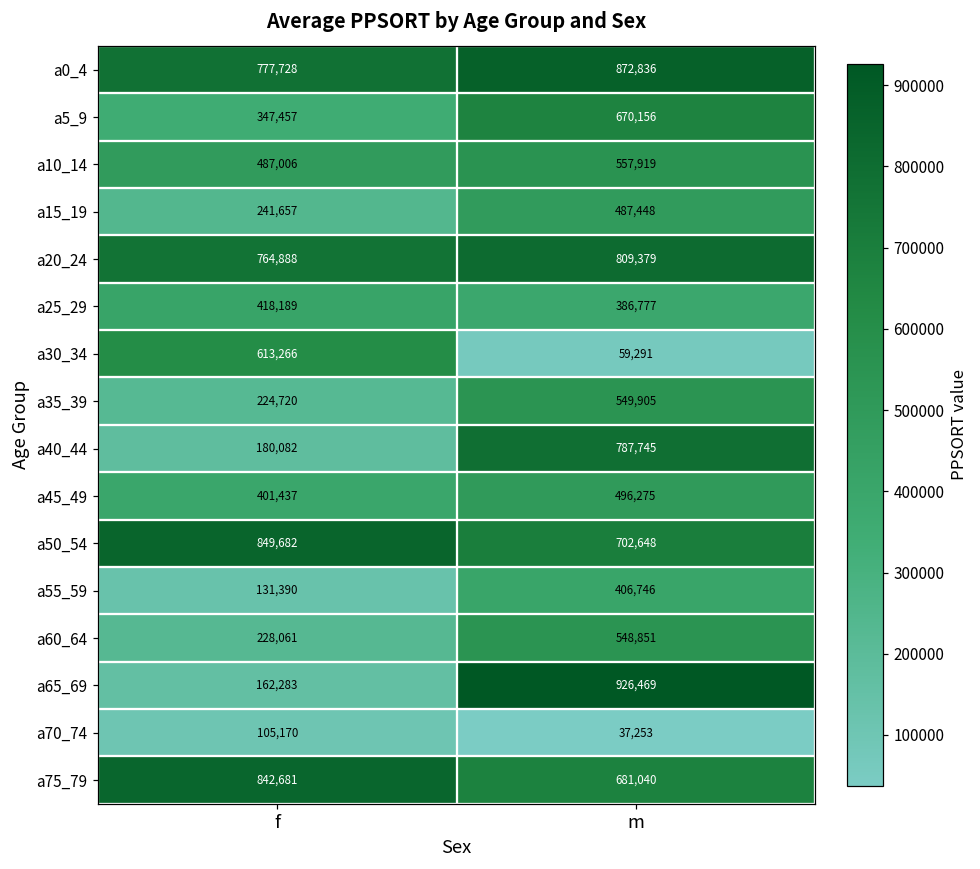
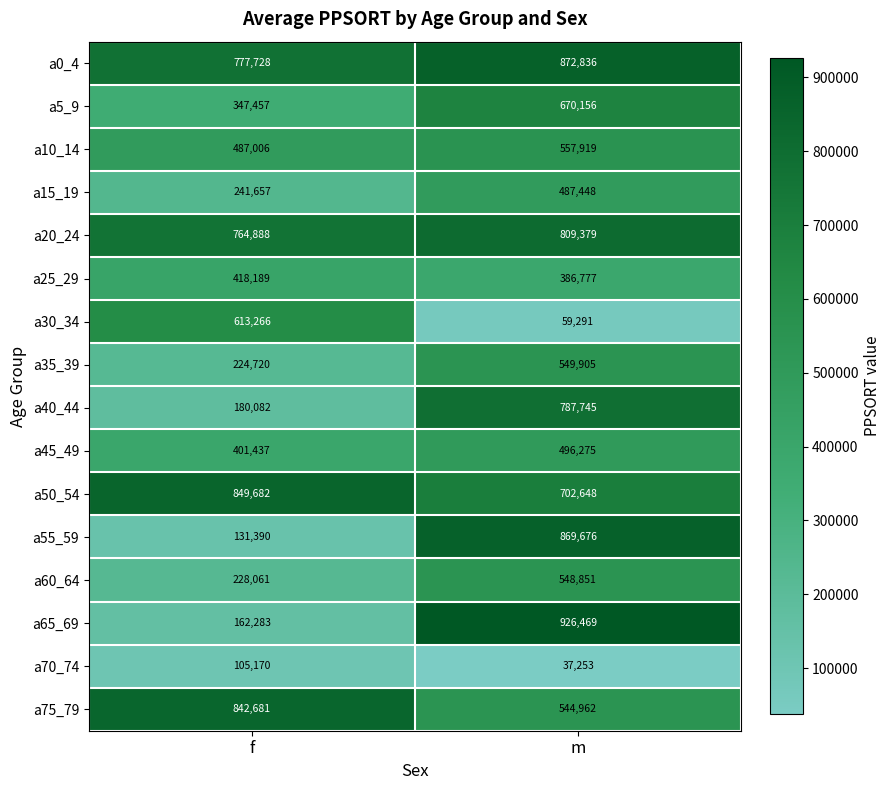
a55_59, m: 406,746 -> 869,676
a75_79, m: 681,040 -> 544,962
